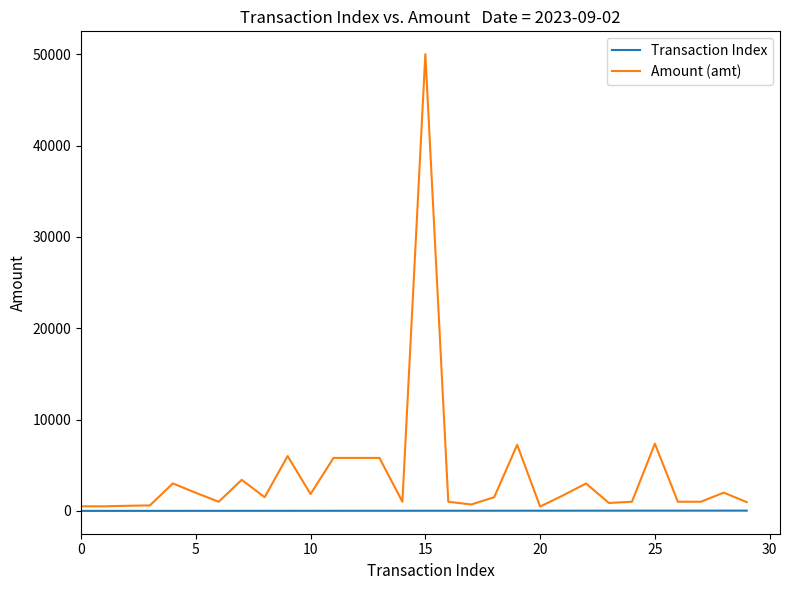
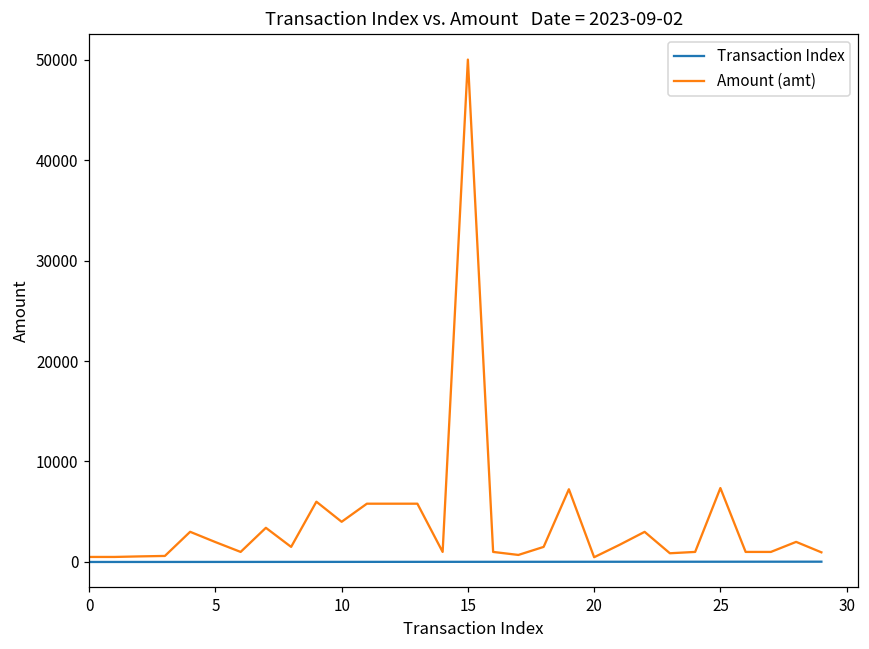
Amount (amt), 10: 2000 -> 4000
